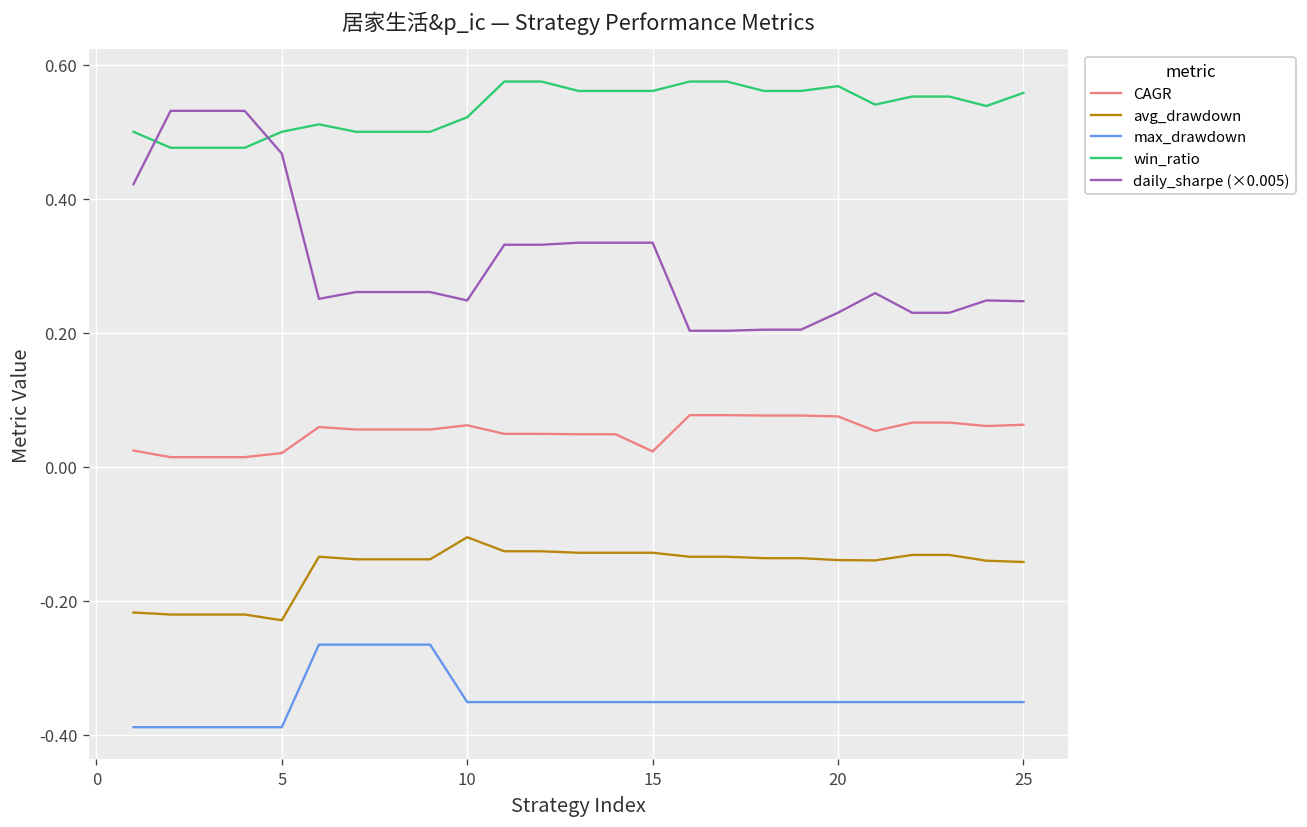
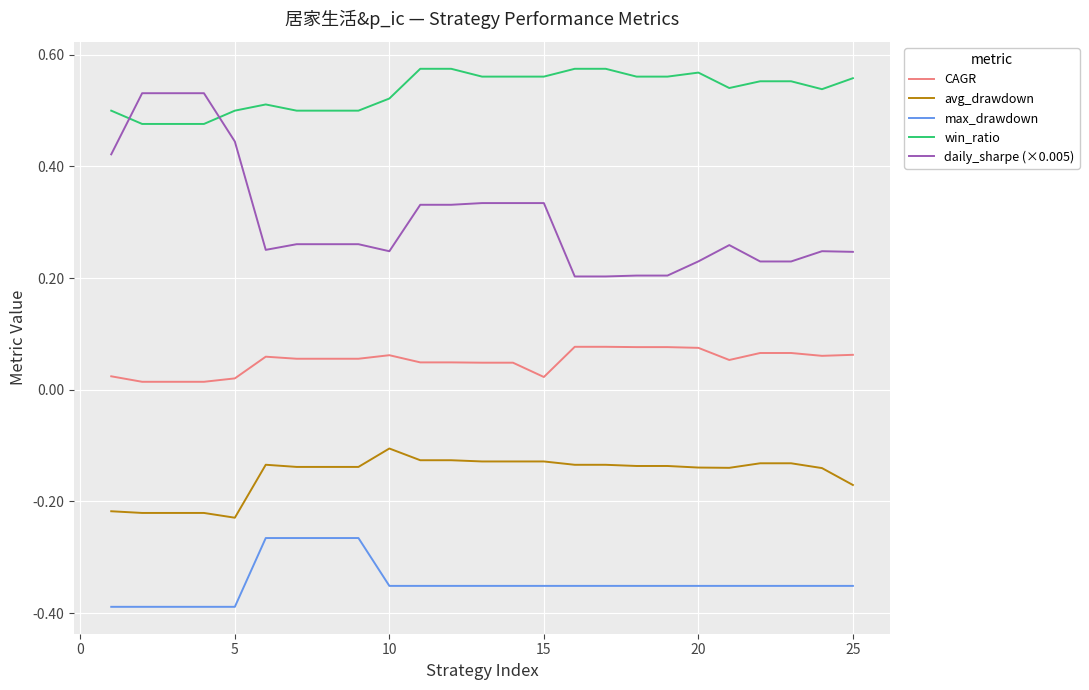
daily_sharpe (×0.005), 5: 0.47 -> 0.44
avg_drawdown, 25: -0.14 -> -0.17
